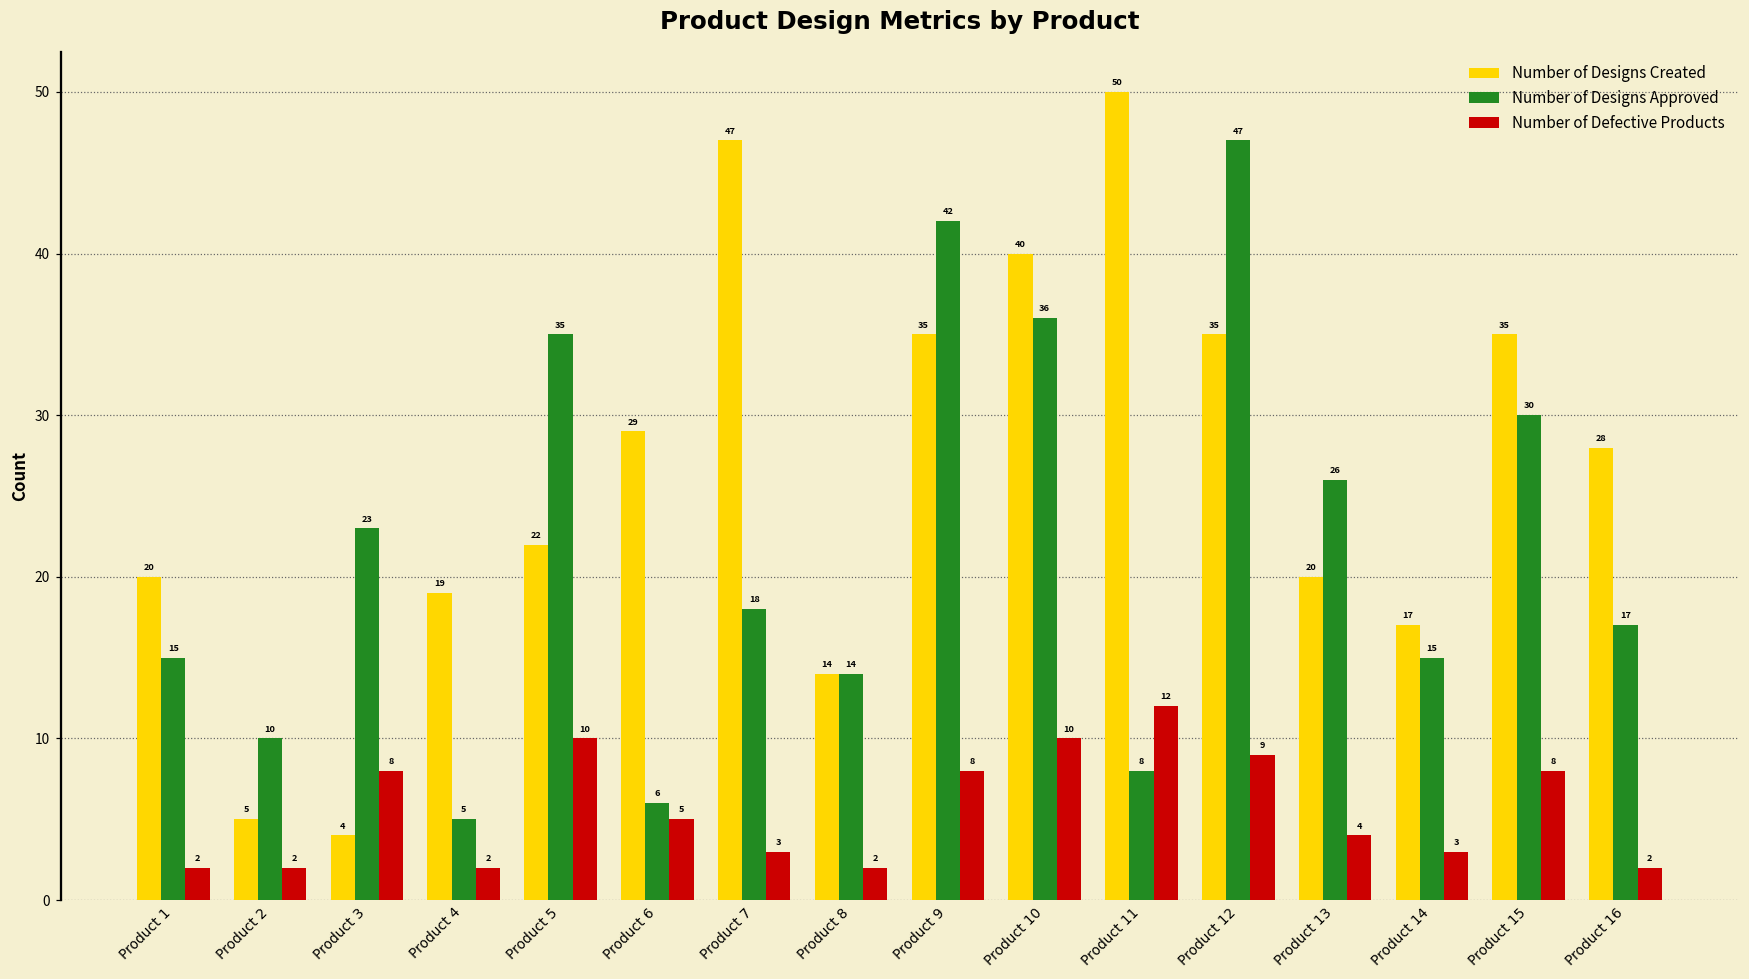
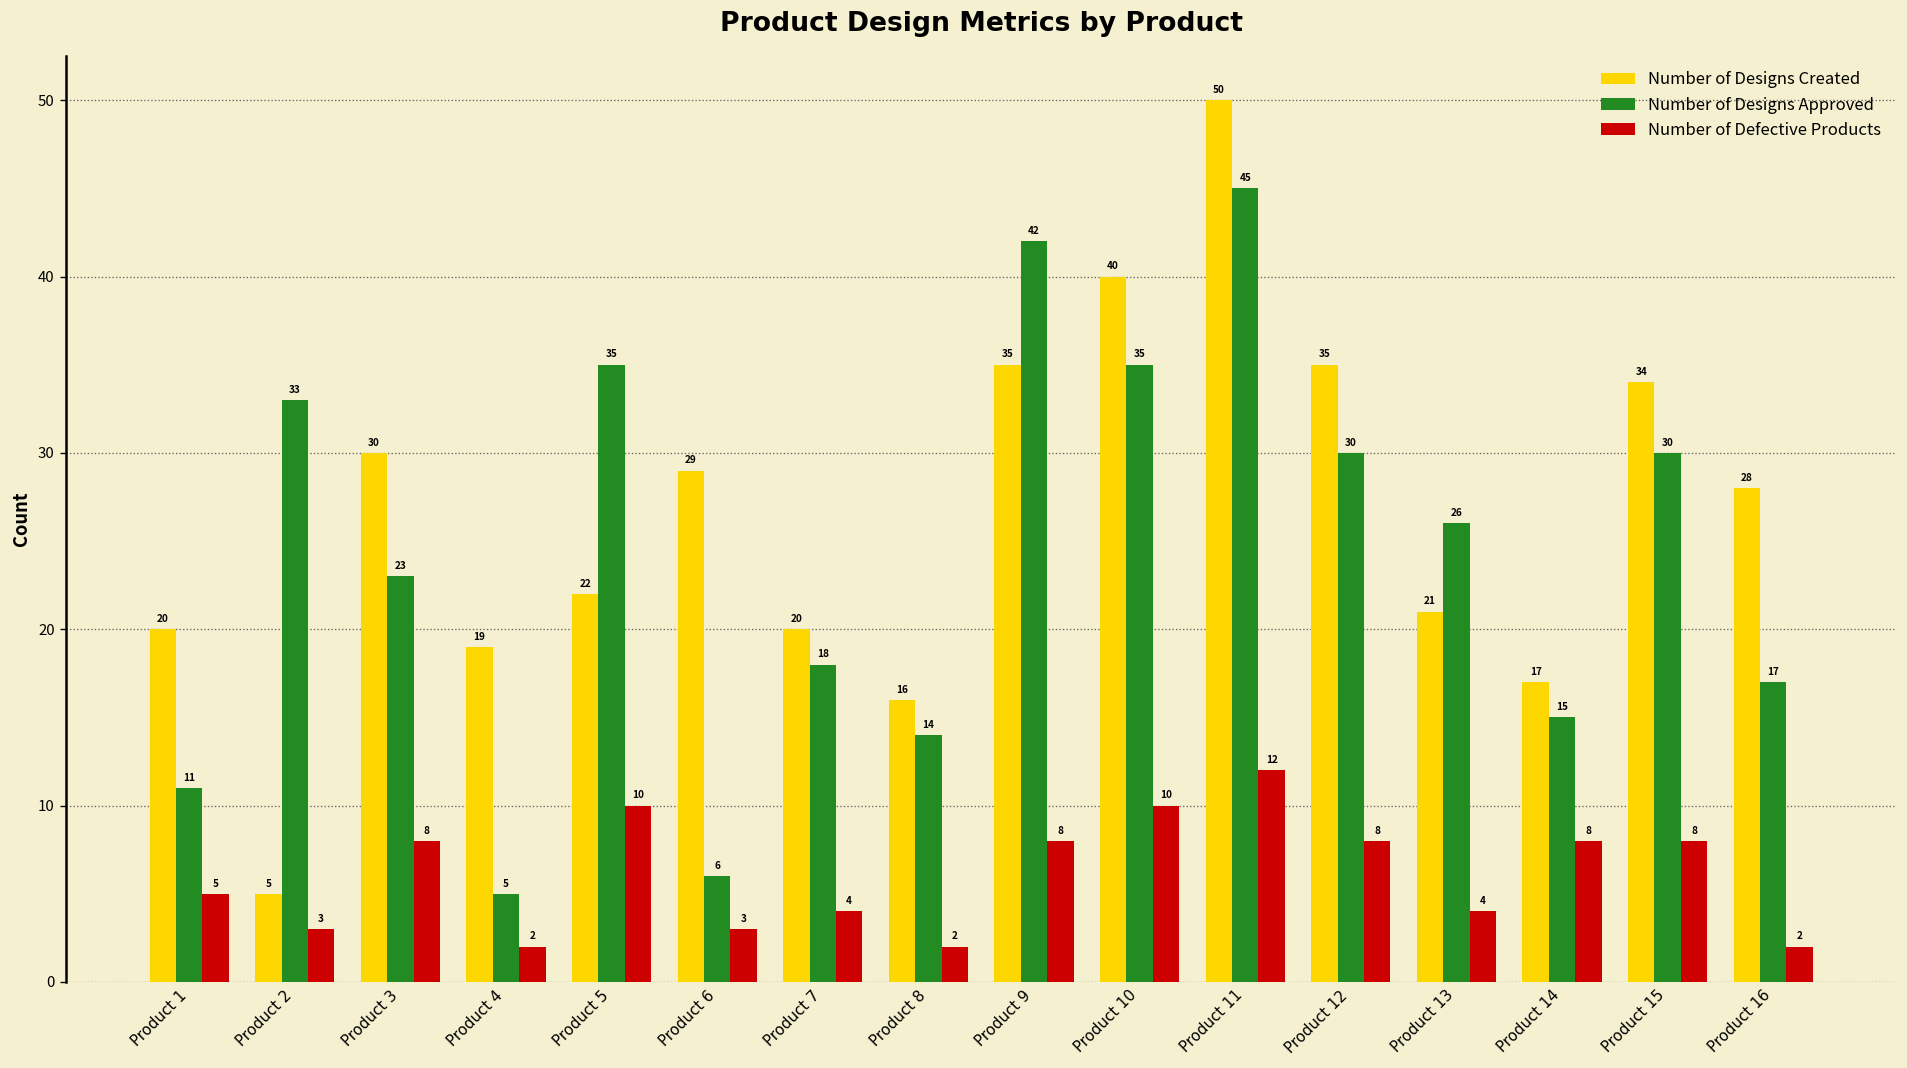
Number of Designs Approved, Product 1: 15 -> 11
Number of Defective Products, Product 1: 2 -> 5
Number of Designs Approved, Product 2: 10 -> 33
Number of Defective Products, Product 2: 2 -> 3
Number of Designs Created, Product 3: 4 -> 30
Number of Defective Products, Product 6: 5 -> 3
Number of Designs Created, Product 7: 47 -> 20
Number of Defective Products, Product 7: 3 -> 4
Number of Designs Created, Product 8: 14 -> 16
Number of Designs Approved, Product 10: 36 -> 35
Number of Designs Approved, Product 11: 8 -> 45
Number of Designs Approved, Product 12: 47 -> 30
Number of Defective Products, Product 12: 9 -> 8
Number of Designs Created, Product 13: 20 -> 21
Number of Defective Products, Product 14: 3 -> 8
Number of Designs Created, Product 15: 35 -> 34
